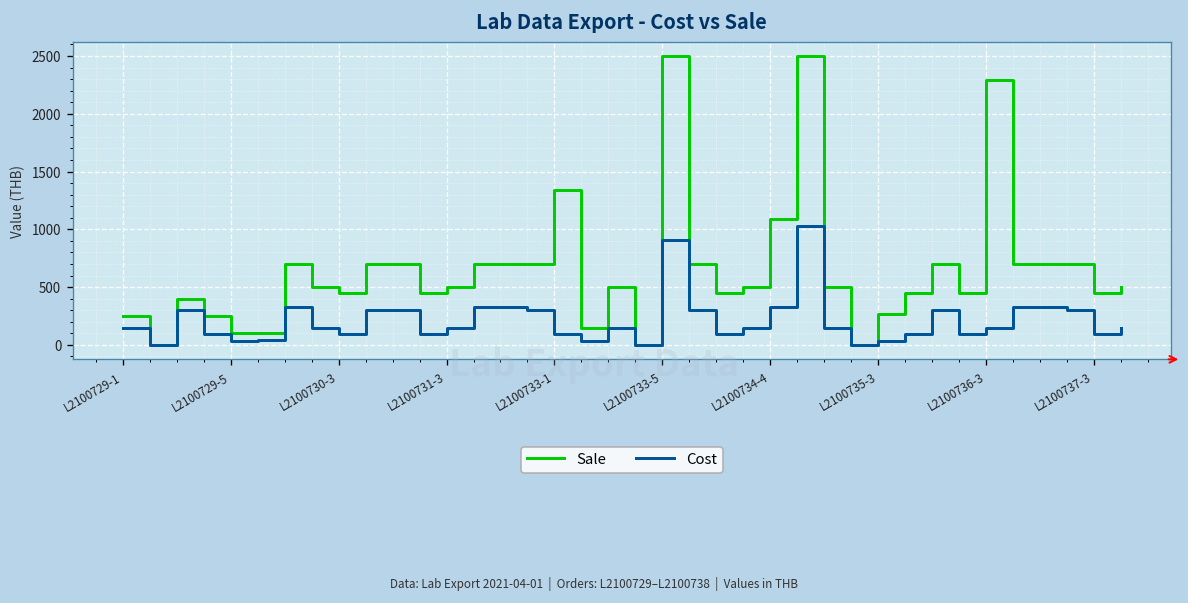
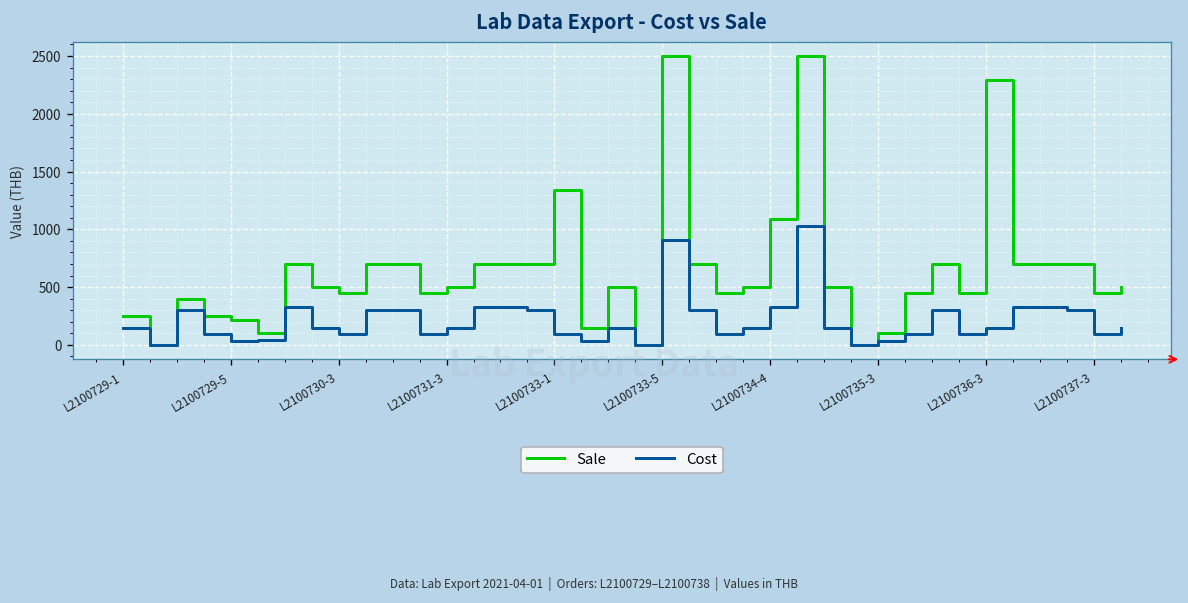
Sale, L2100729-5: 100 -> 200
Sale, L2100735-3: 300 -> 100
